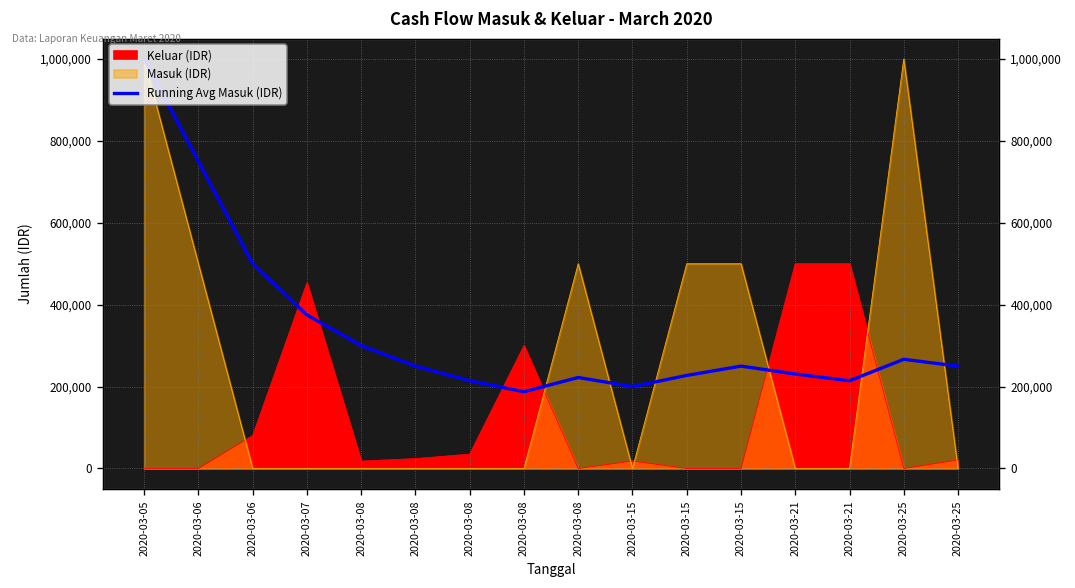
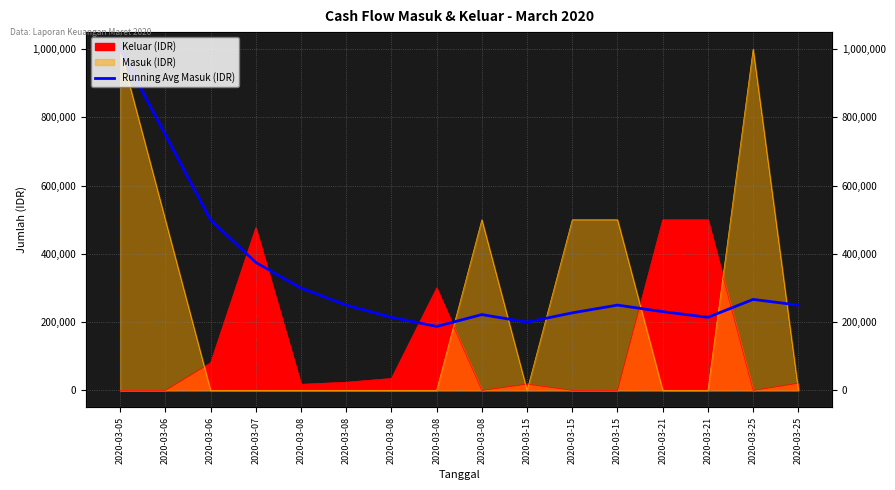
Keluar (IDR), 2020-03-07: 450,000 -> 480,000
